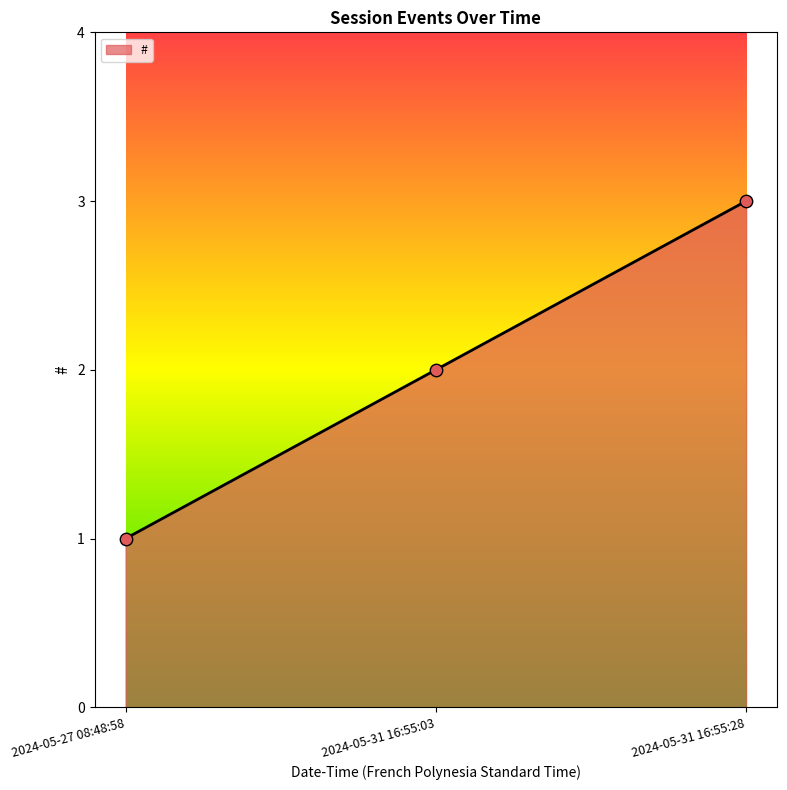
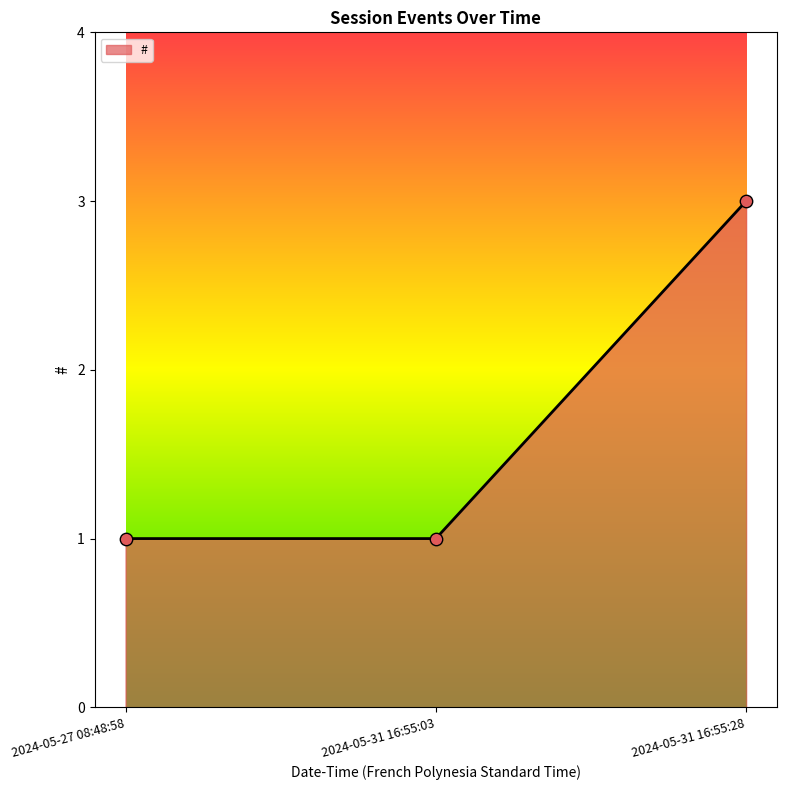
2024-05-31 16:55:03: 2 -> 1
